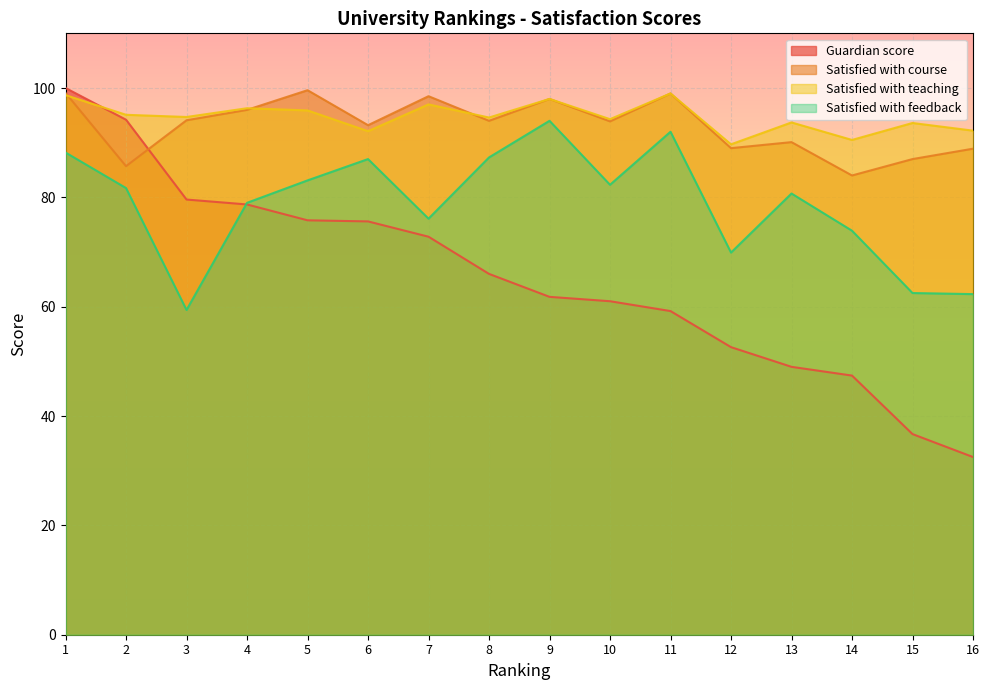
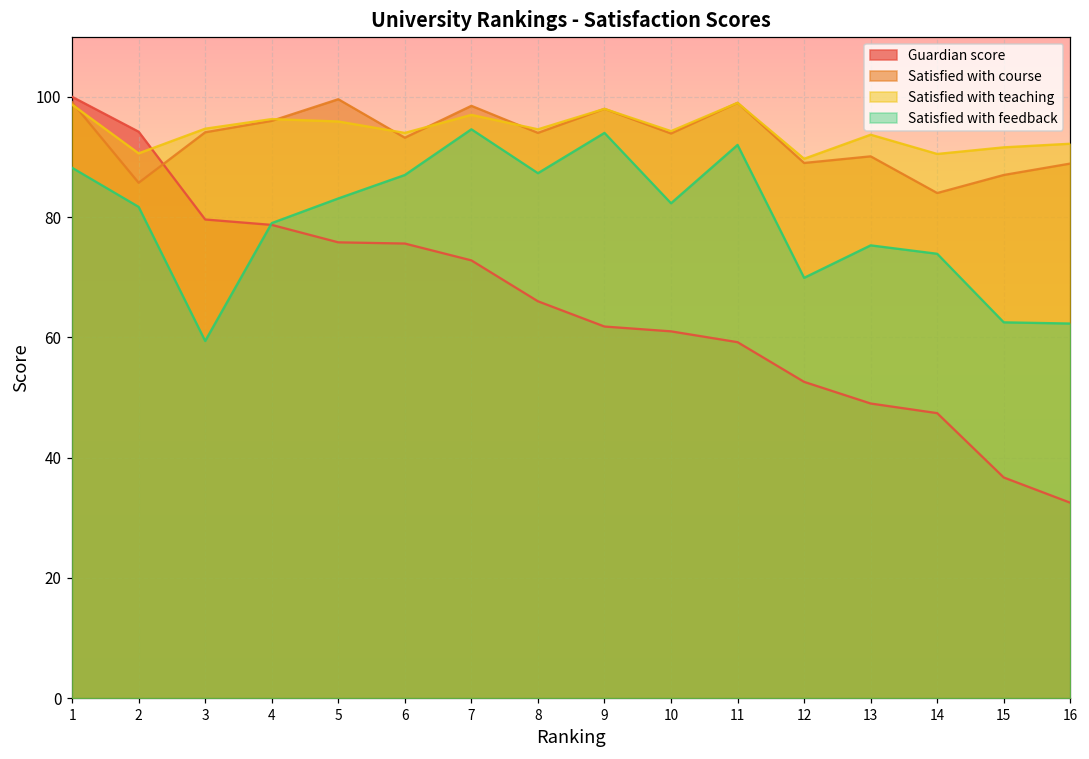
Satisfied with teaching, 2: 95 -> 91
Satisfied with teaching, 6: 92 -> 94
Satisfied with feedback, 7: 76 -> 95
Satisfied with feedback, 13: 81 -> 75
Satisfied with teaching, 15: 94 -> 92
